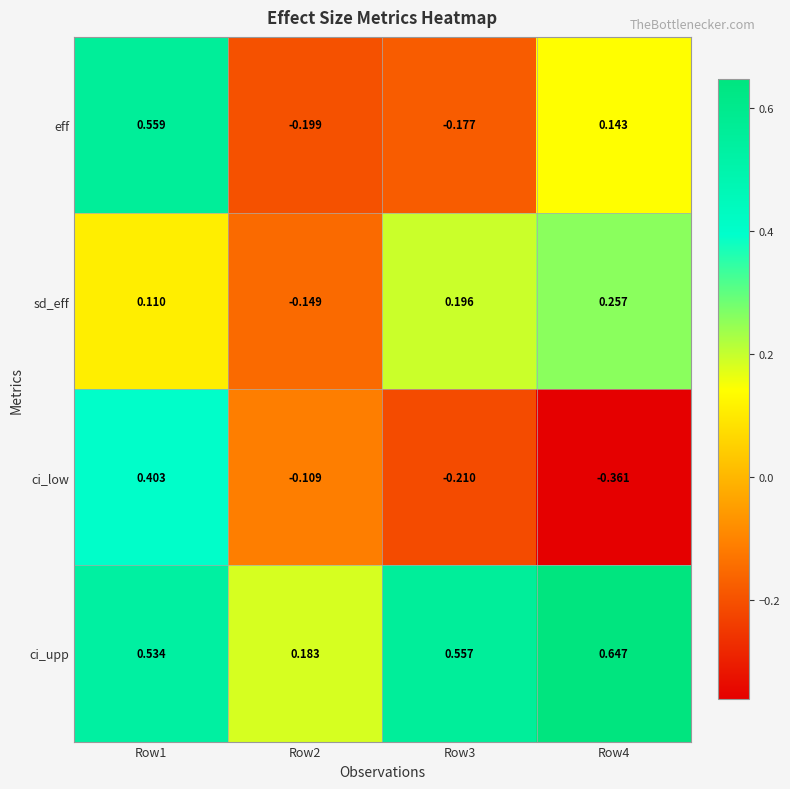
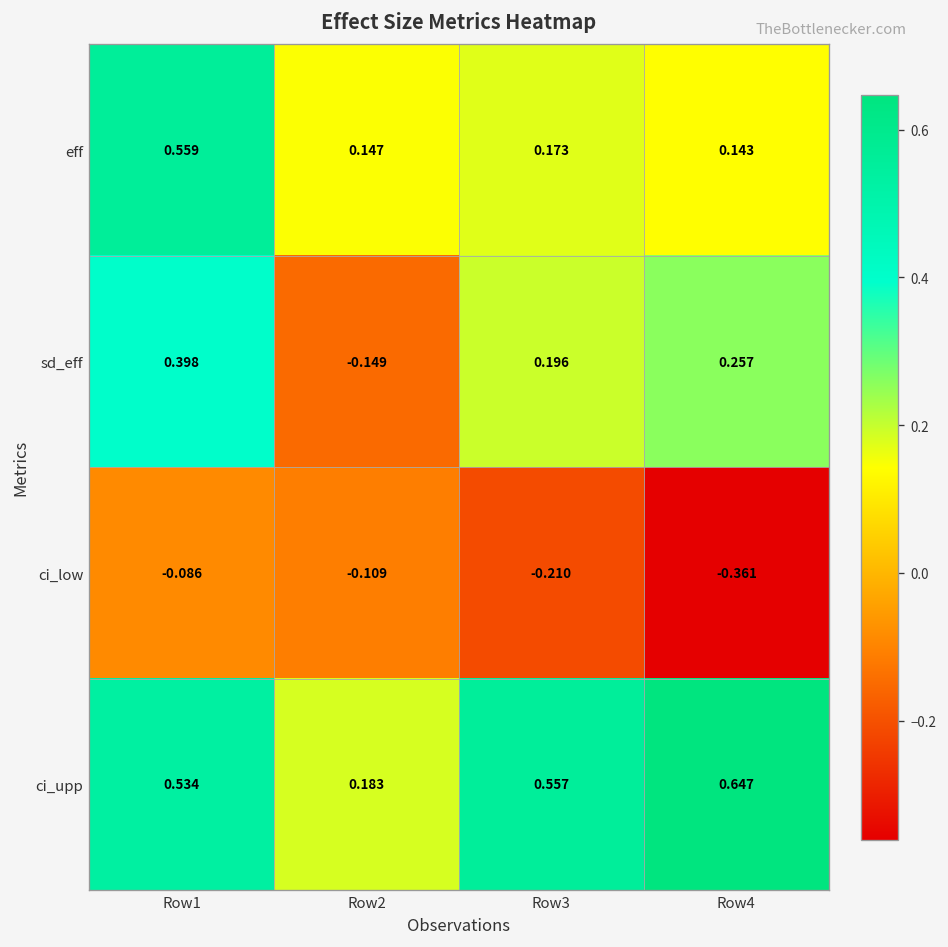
eff, Row2: -0.199 -> 0.147
eff, Row3: -0.177 -> 0.173
sd_eff, Row1: 0.110 -> 0.398
ci_low, Row1: 0.403 -> -0.086
